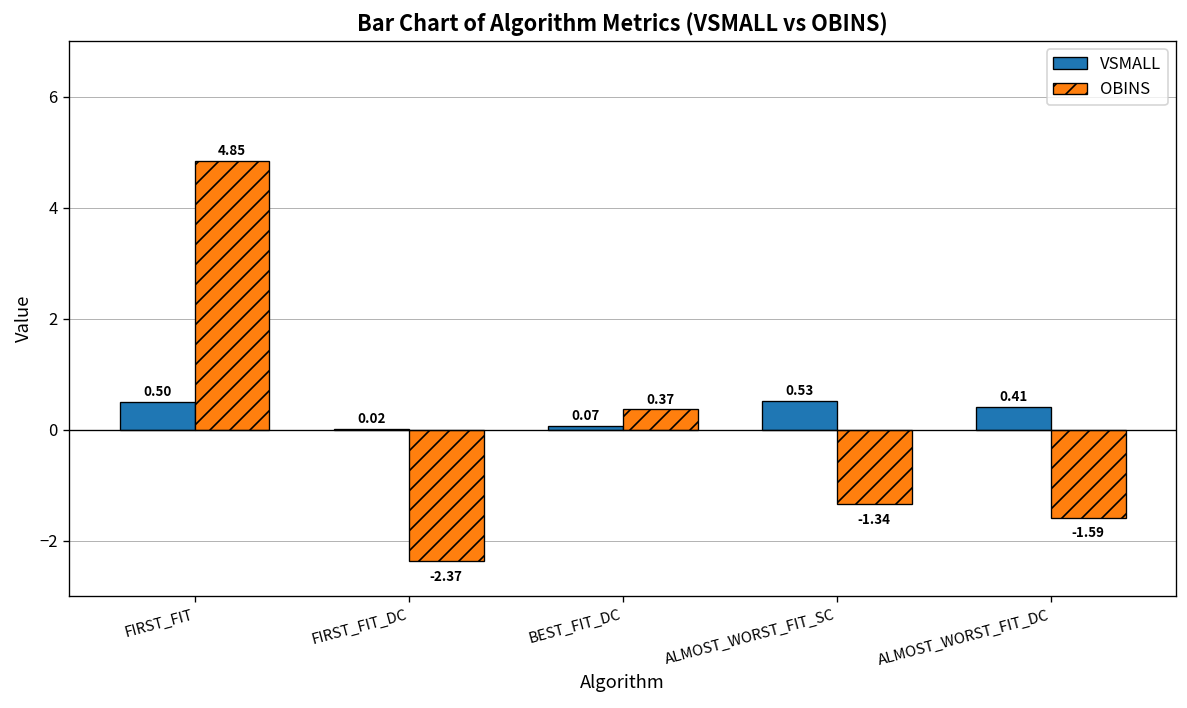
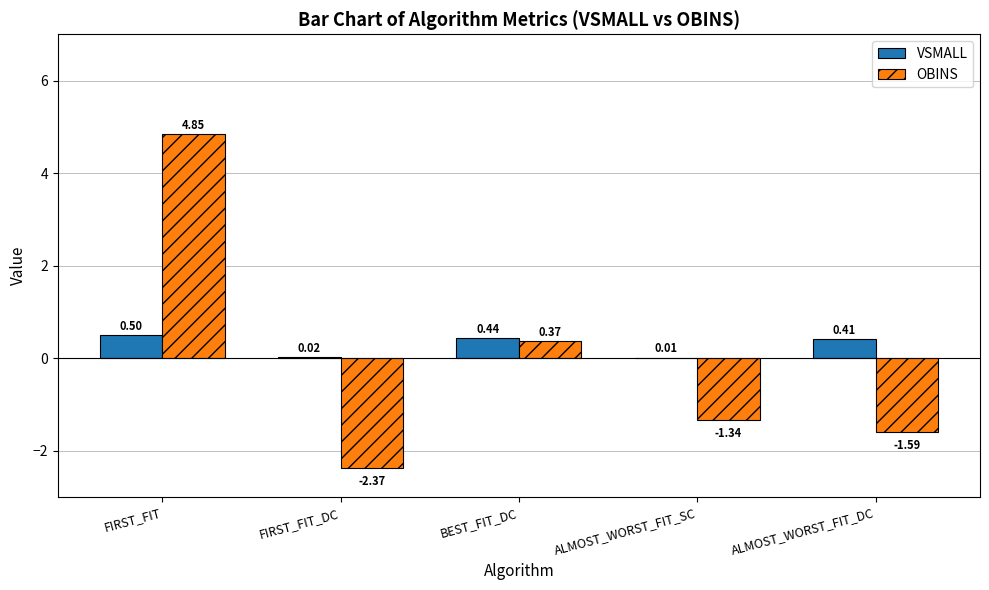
VSMALL, BEST_FIT_DC: 0.07 -> 0.44
VSMALL, ALMOST_WORST_FIT_SC: 0.53 -> 0.01
